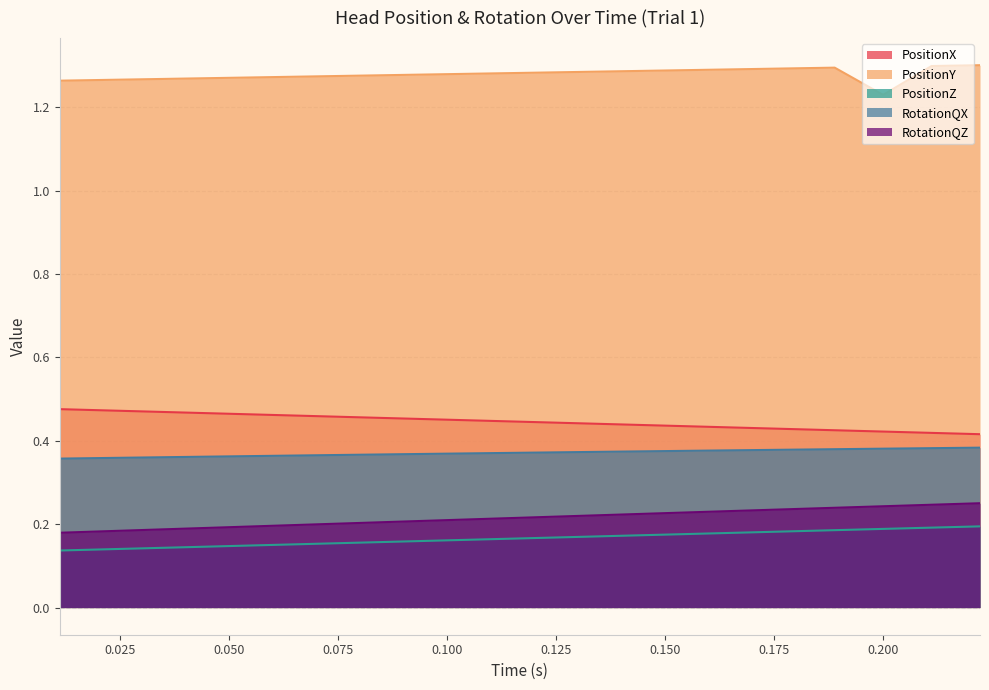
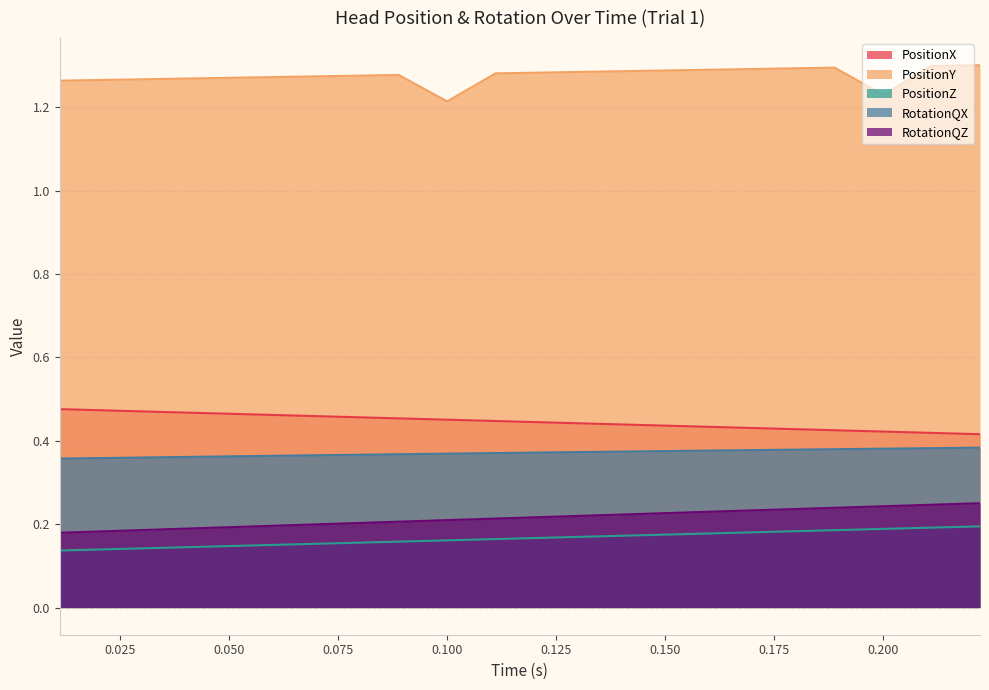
PositionY, 0.100: 1.28 -> 1.21
